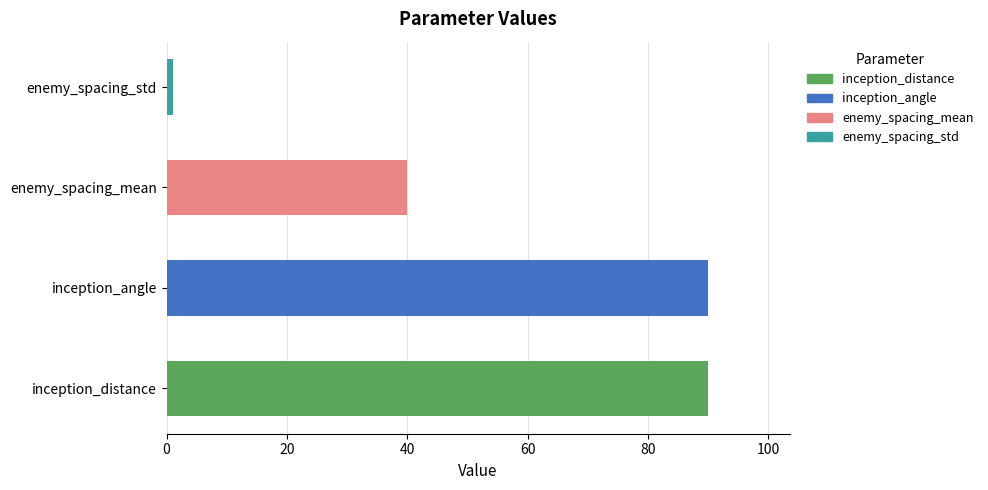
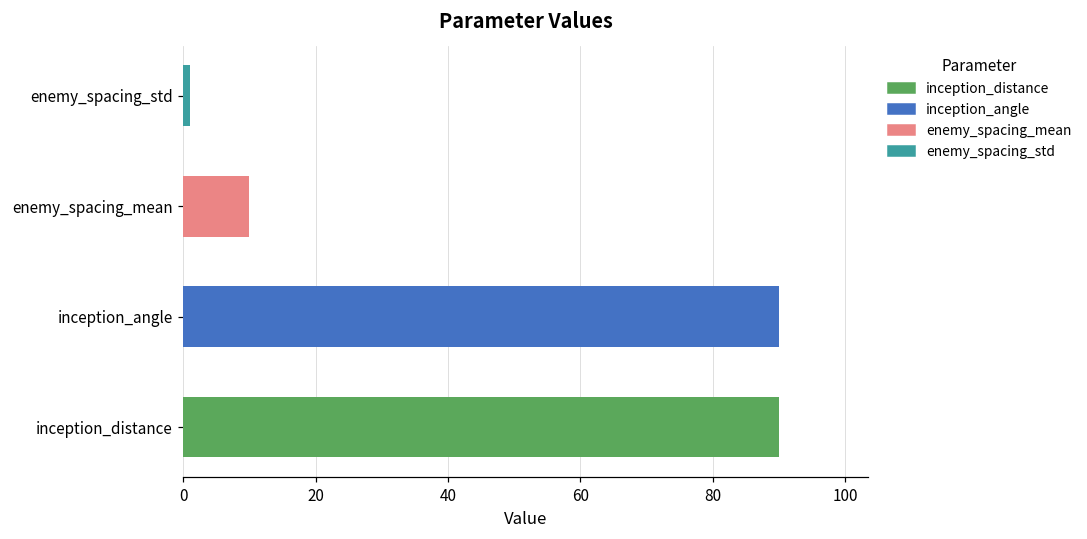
enemy_spacing_mean: 40 -> 10
